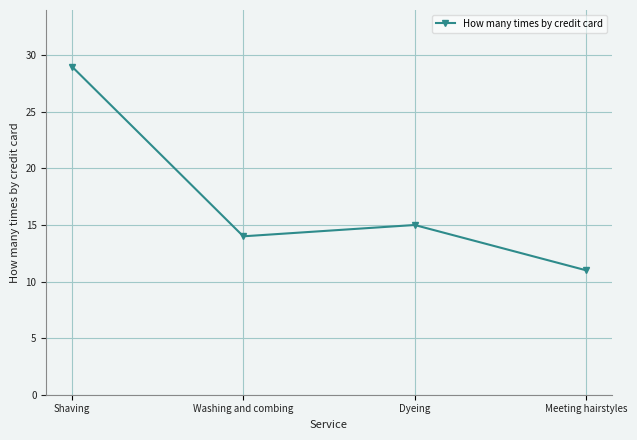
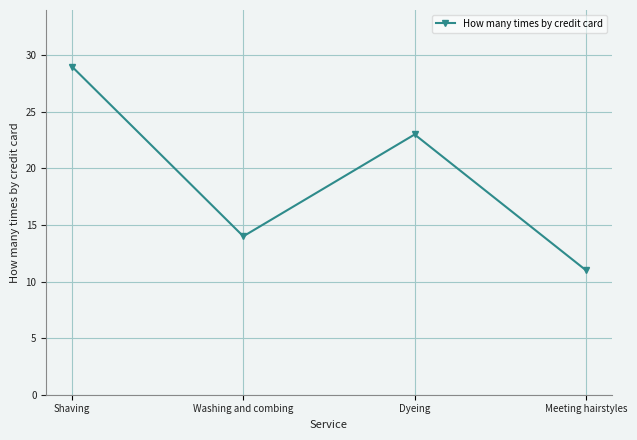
Dyeing: 15 -> 23
